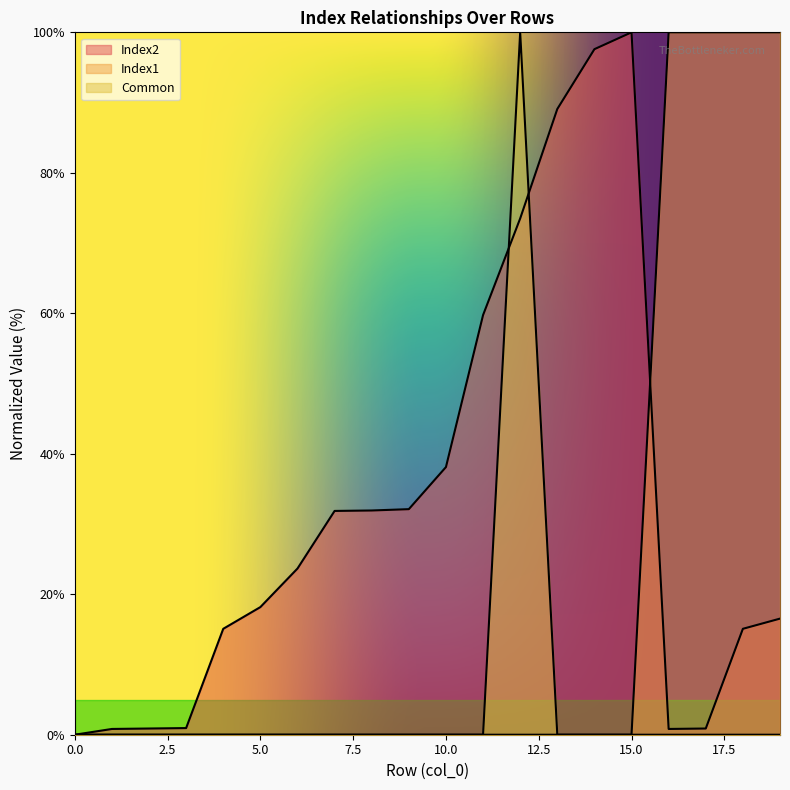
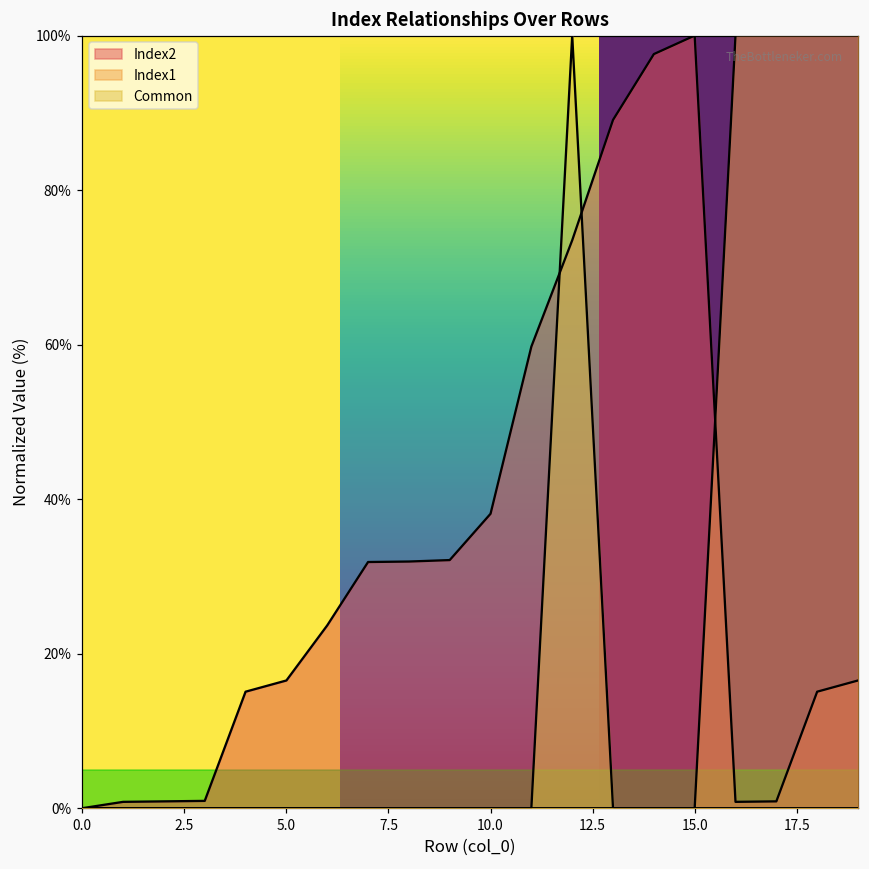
Index2, 5.0: 18% -> 17%
